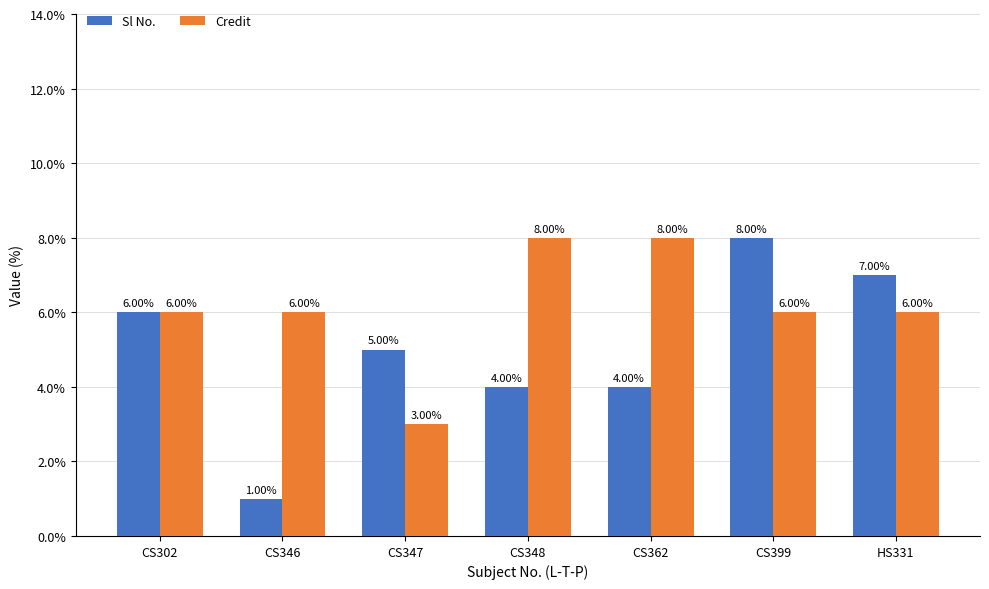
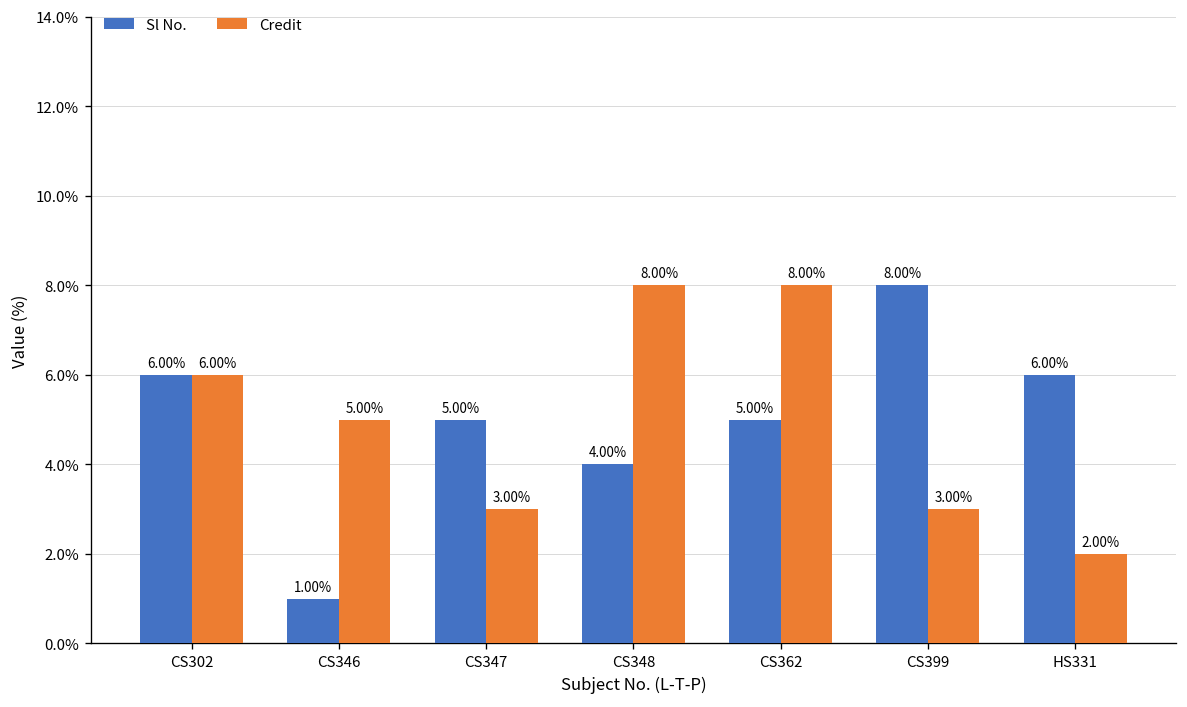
Credit, CS346: 6.00% -> 5.00%
Sl No., CS362: 4.00% -> 5.00%
Credit, CS399: 6.00% -> 3.00%
Sl No., HS331: 7.00% -> 6.00%
Credit, HS331: 6.00% -> 2.00%
